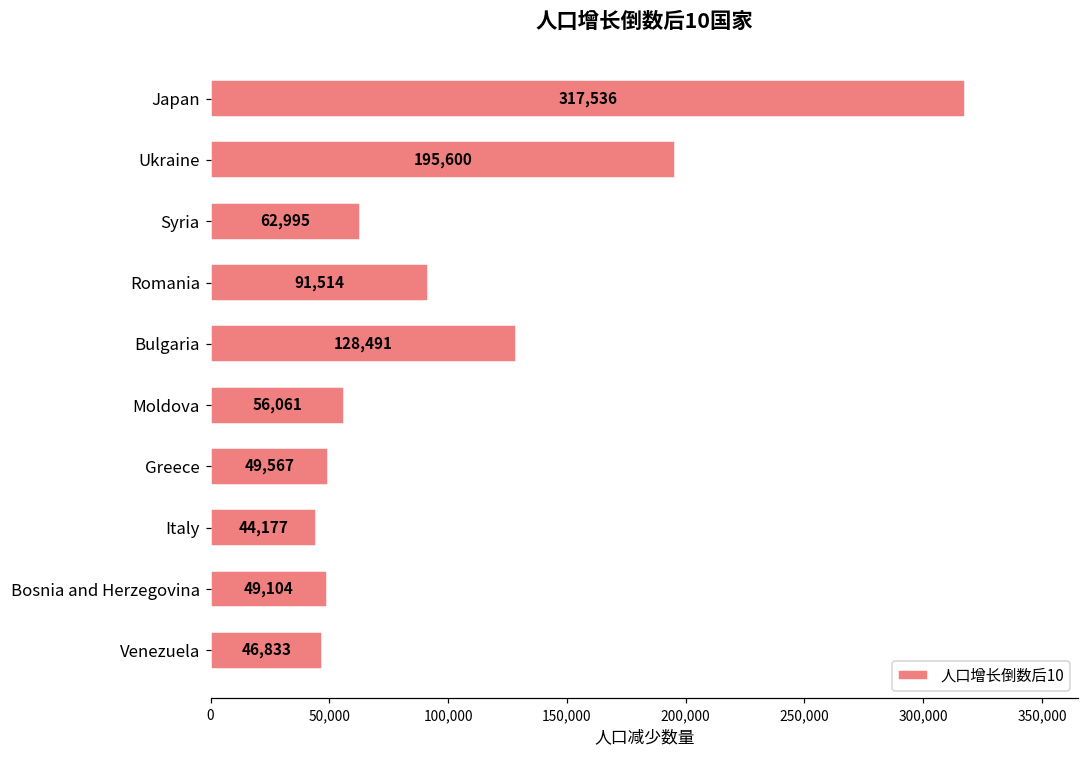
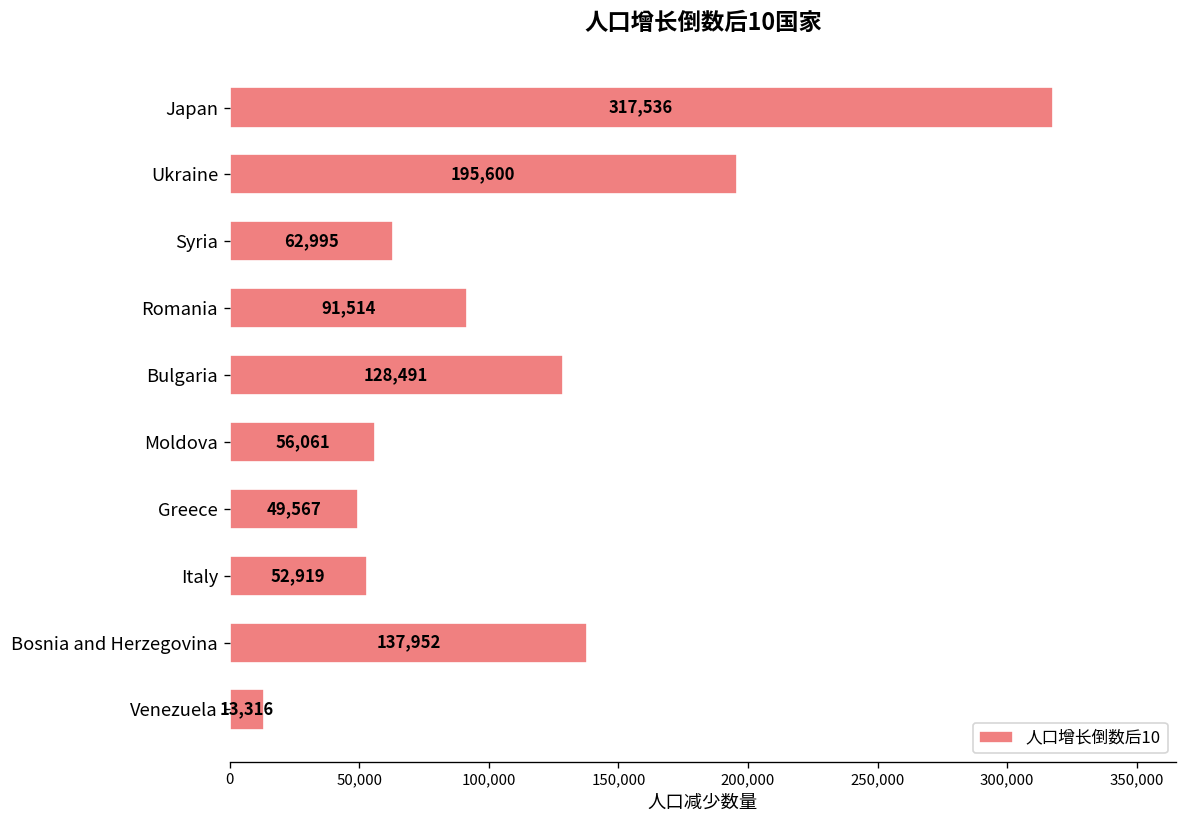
Italy: 44,177 -> 52,919
Bosnia and Herzegovina: 49,104 -> 137,952
Venezuela: 46,833 -> 13,316
